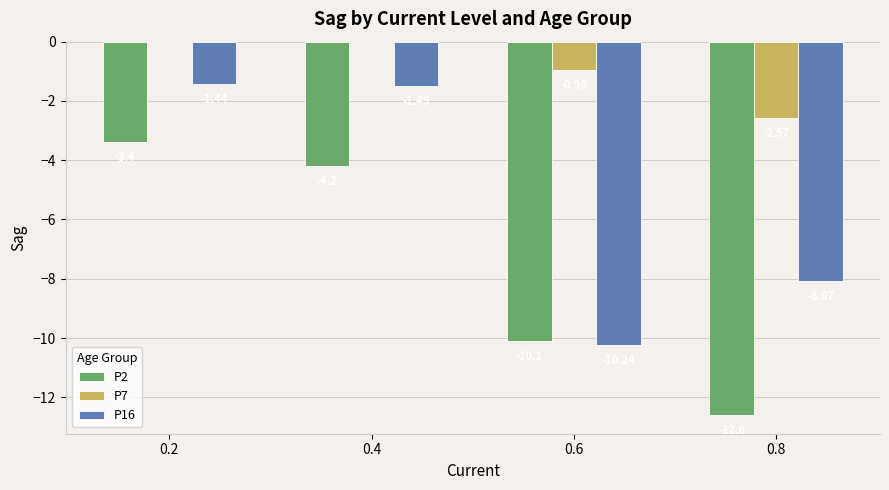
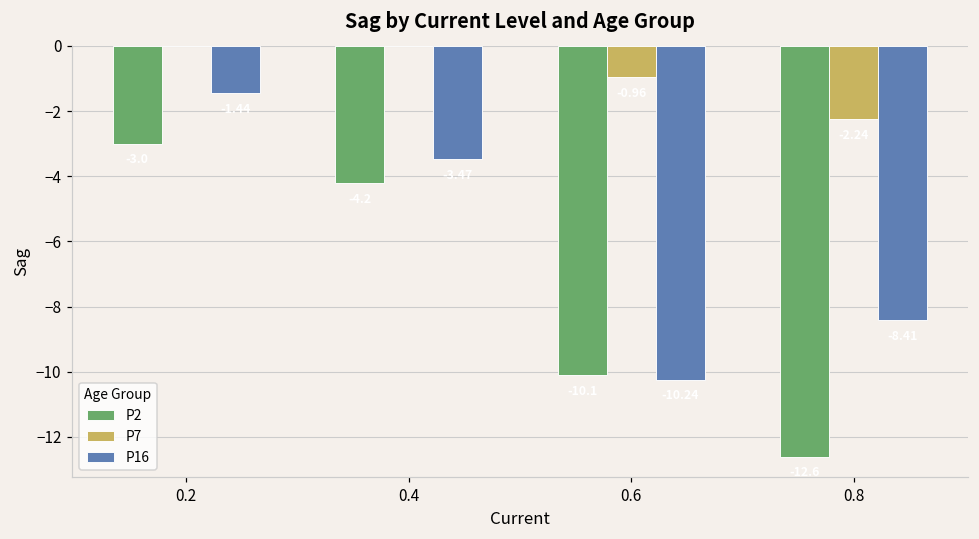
P2, 0.2: -3.4 -> -3.0
P16, 0.4: -1.5 -> -3.5
P7, 0.8: -2.6 -> -2.2
P16, 0.8: -8.1 -> -8.4
